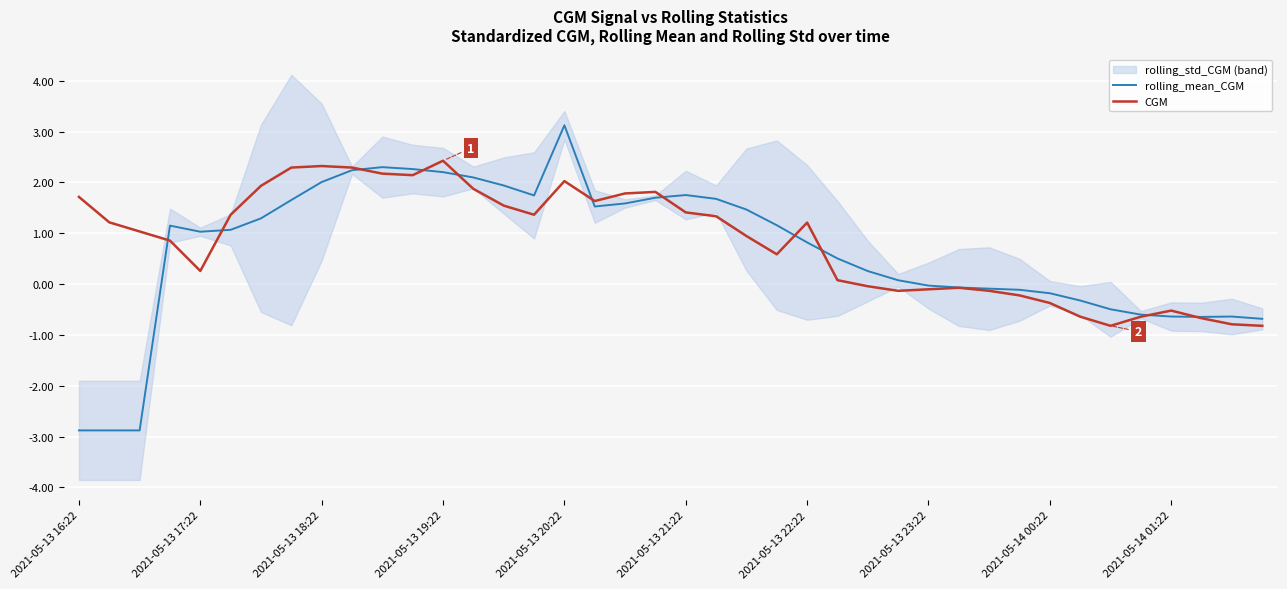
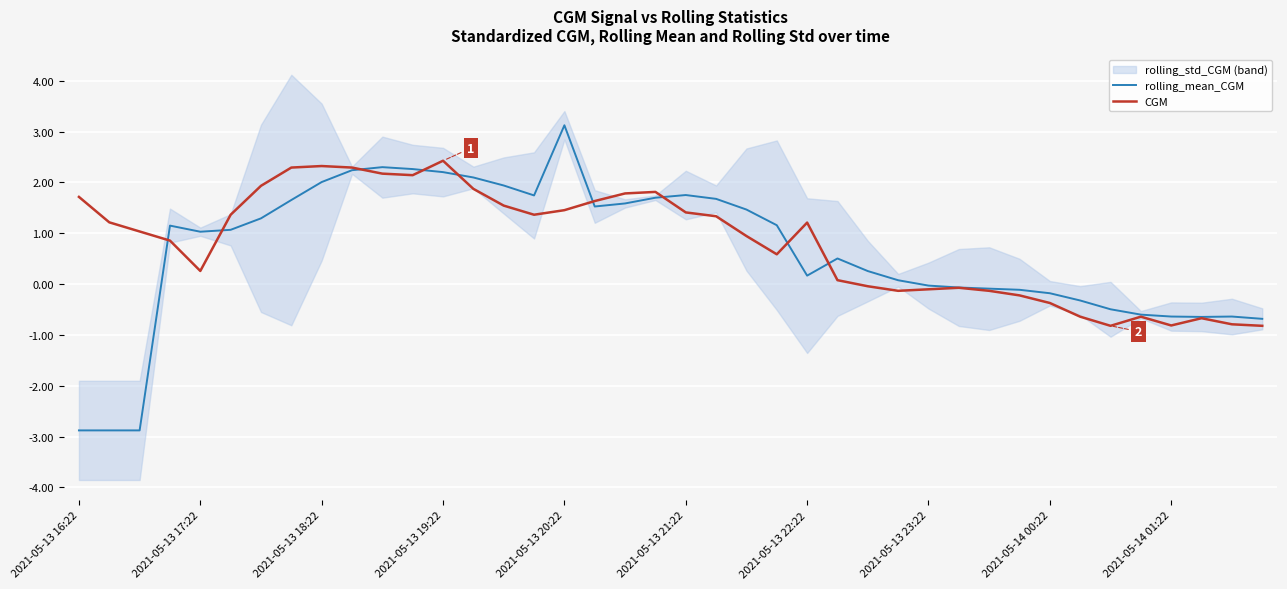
CGM, 2021-05-13 20:22: 2.0 -> 1.5
rolling_mean_CGM, 2021-05-13 22:22: 0.8 -> 0.2
CGM, 2021-05-14 01:22: -0.5 -> -0.8
